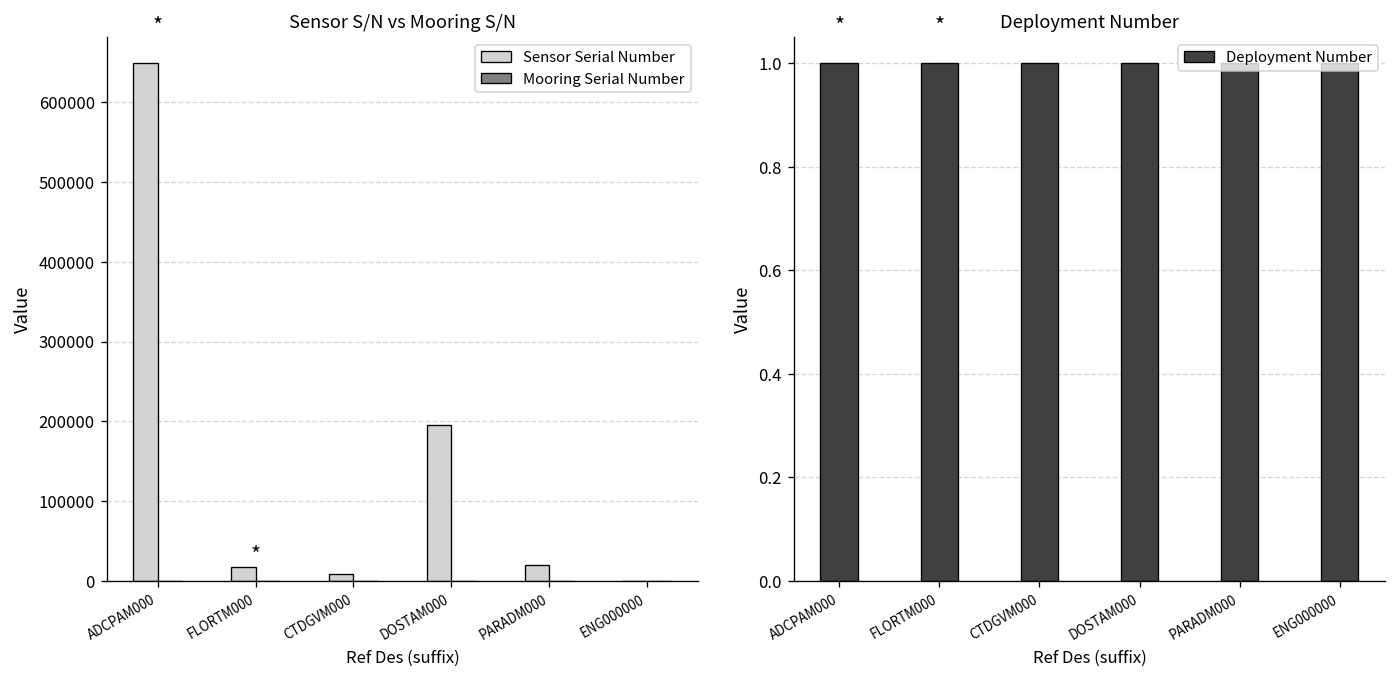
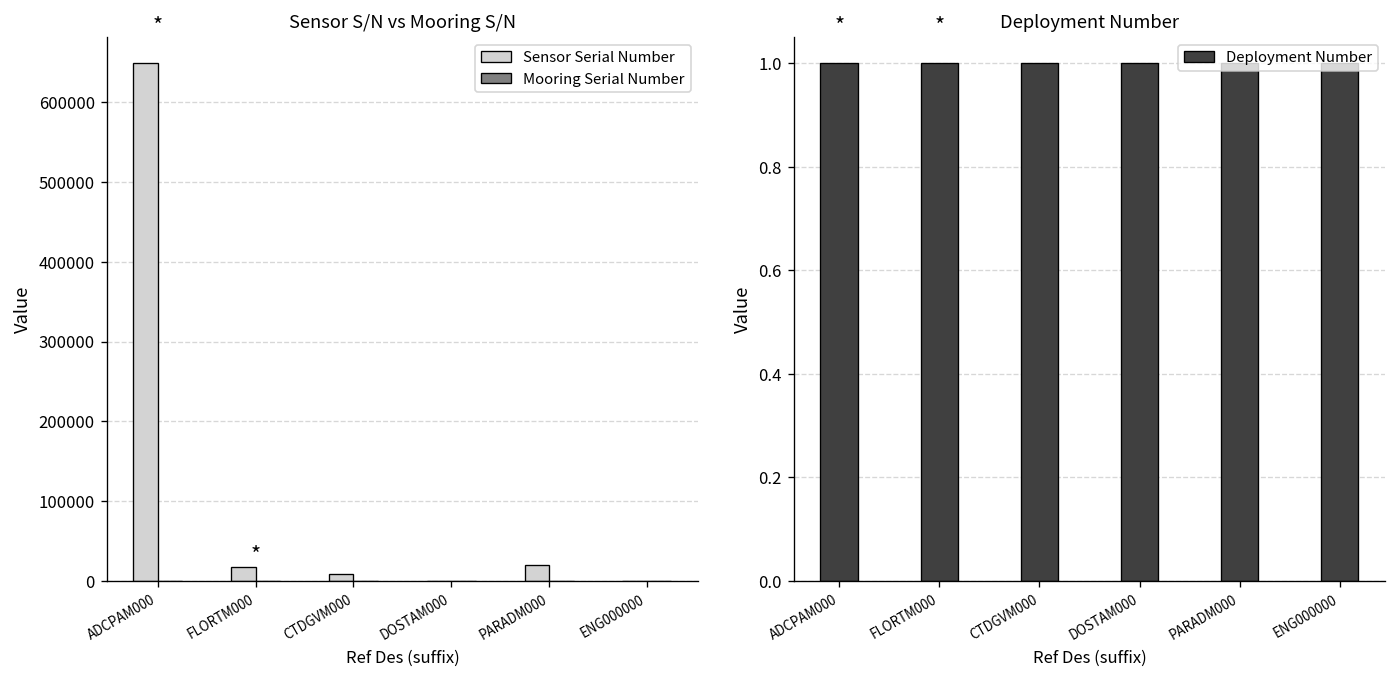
Sensor S/N vs Mooring S/N, Sensor Serial Number, DOSTAM000: 200000 -> 0
